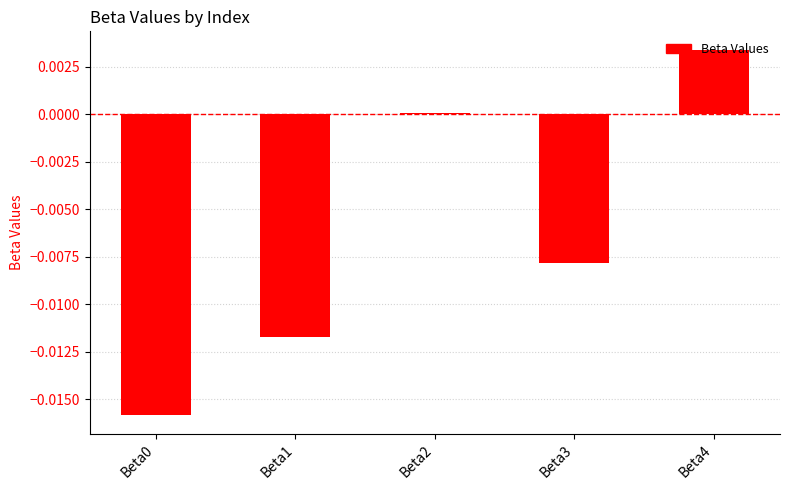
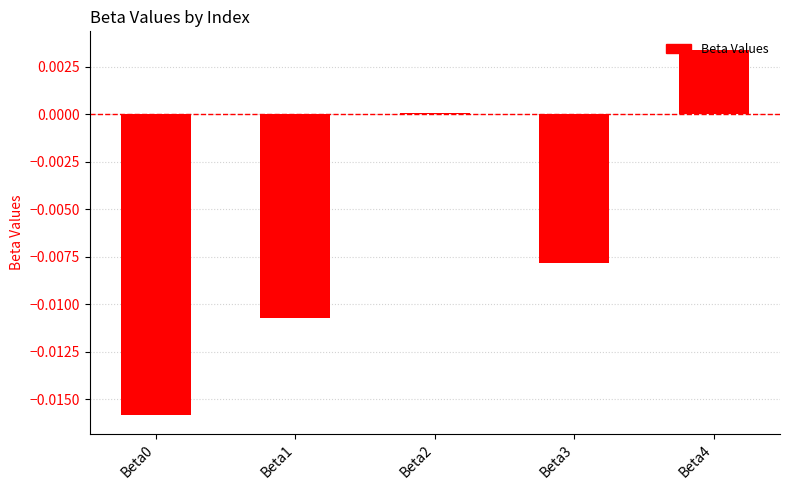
Beta1: -0.0117 -> -0.0107
